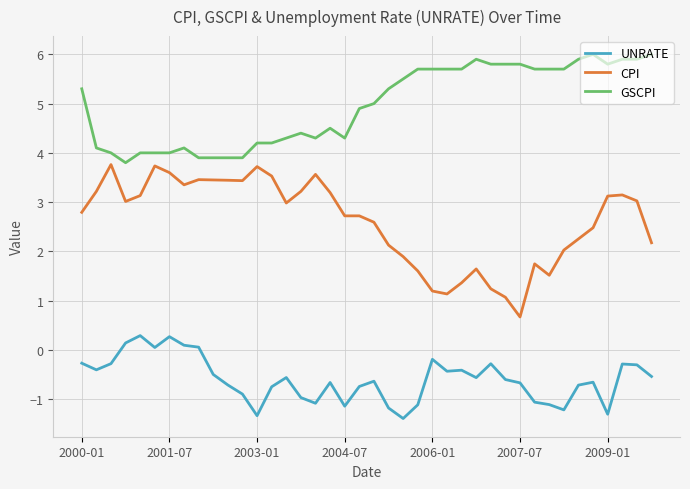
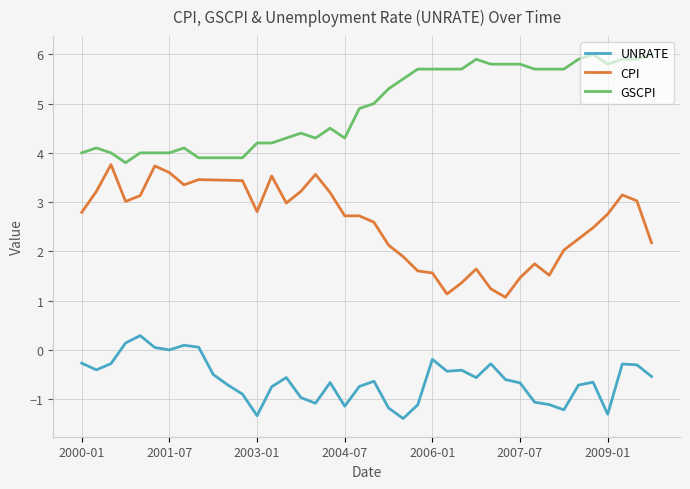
GSCPI, 2000-01: 5.3 -> 4.0
UNRATE, 2001-07: 0.3 -> 0.0
CPI, 2003-01: 3.7 -> 2.8
CPI, 2006-01: 1.2 -> 1.6
CPI, 2007-07: 0.7 -> 1.5
CPI, 2009-01: 3.1 -> 2.8
